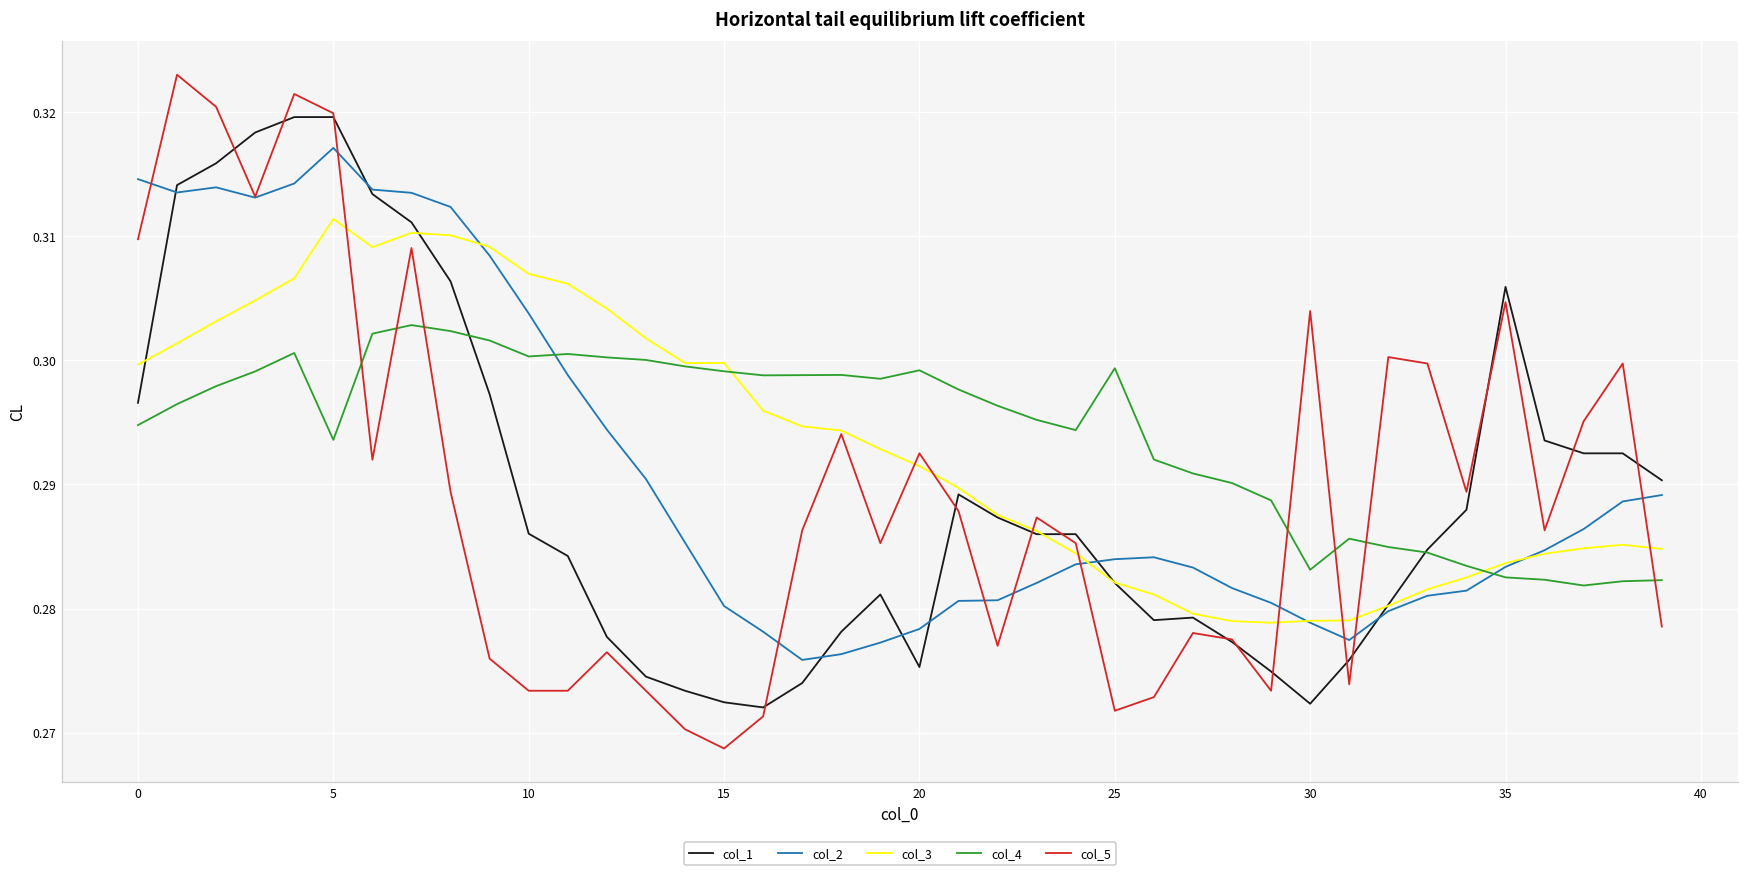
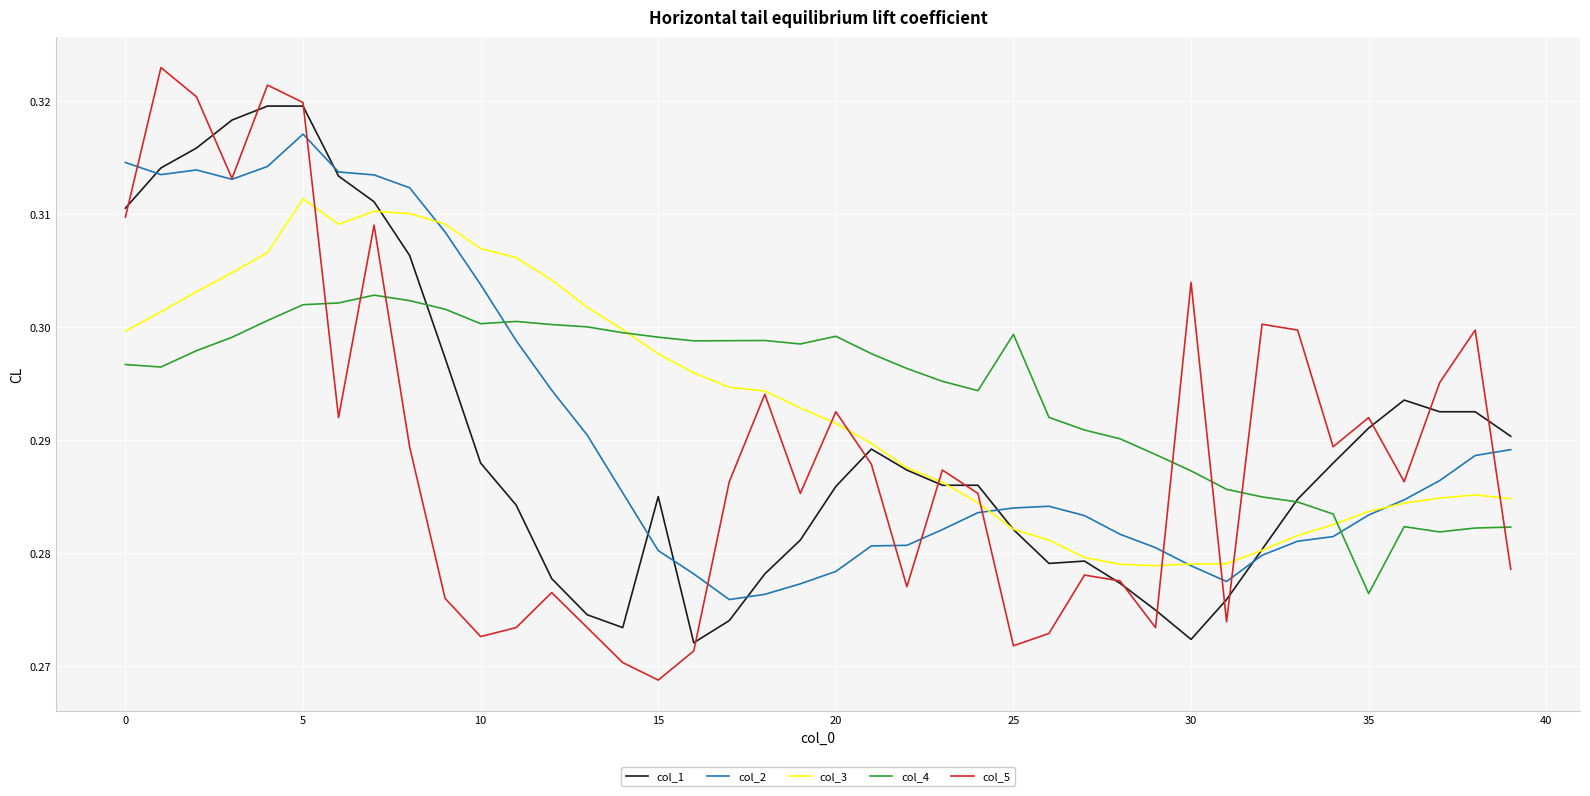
col_1, 0: 0.2966 -> 0.3105
col_4, 0: 0.2948 -> 0.2967
col_4, 5: 0.2936 -> 0.3020
col_1, 10: 0.2860 -> 0.2880
col_5, 10: 0.2734 -> 0.2726
col_1, 15: 0.2725 -> 0.2850
col_3, 15: 0.2998 -> 0.2976
col_1, 20: 0.2753 -> 0.2859
col_4, 30: 0.2831 -> 0.2873
col_1, 35: 0.3059 -> 0.2911
col_4, 35: 0.2825 -> 0.2764
col_5, 35: 0.3047 -> 0.2920
